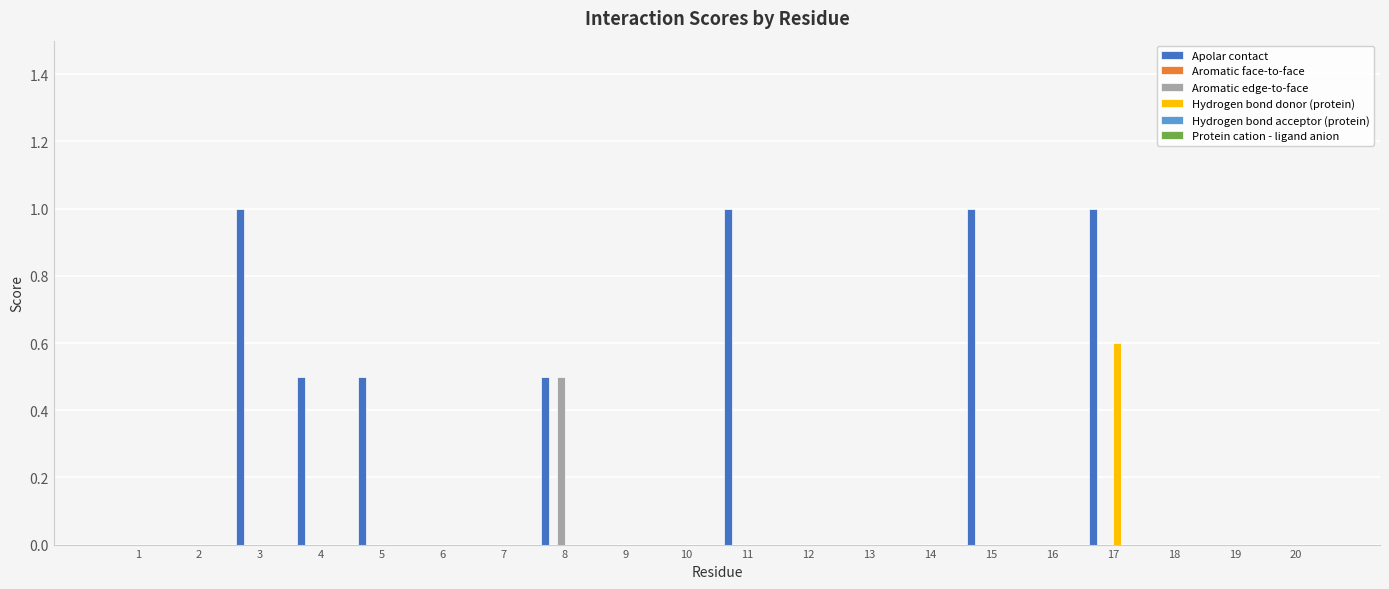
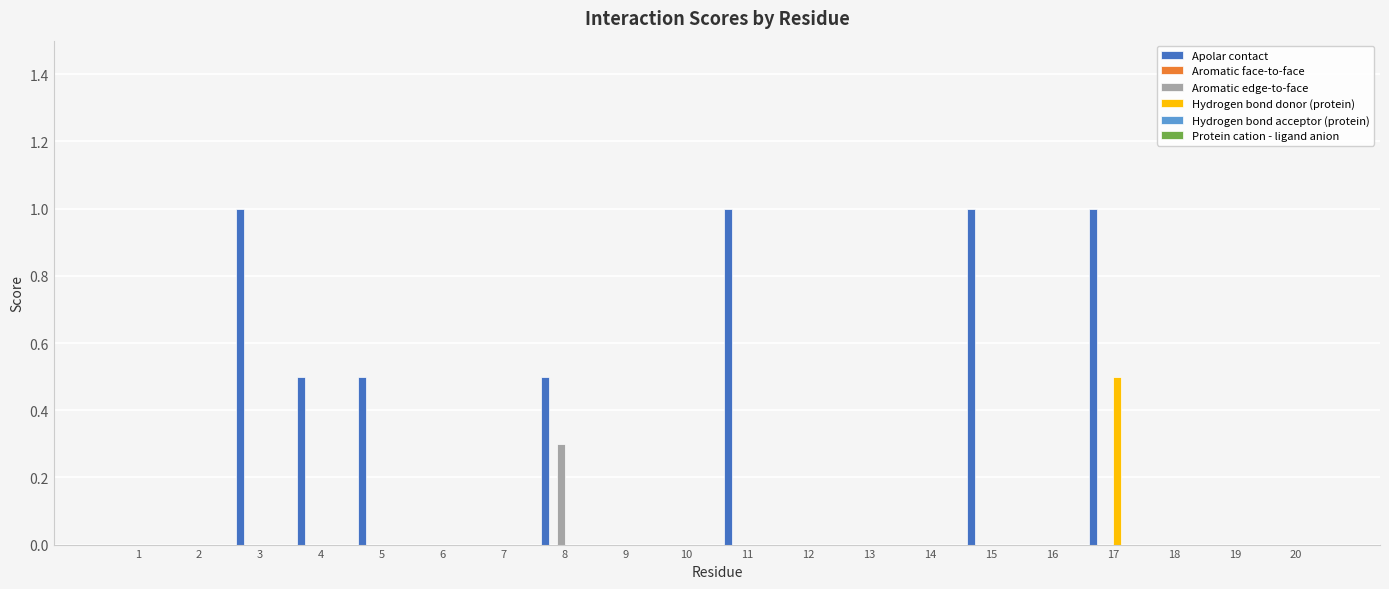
Aromatic edge-to-face, 8: 0.5 -> 0.3
Hydrogen bond donor (protein), 17: 0.6 -> 0.5
